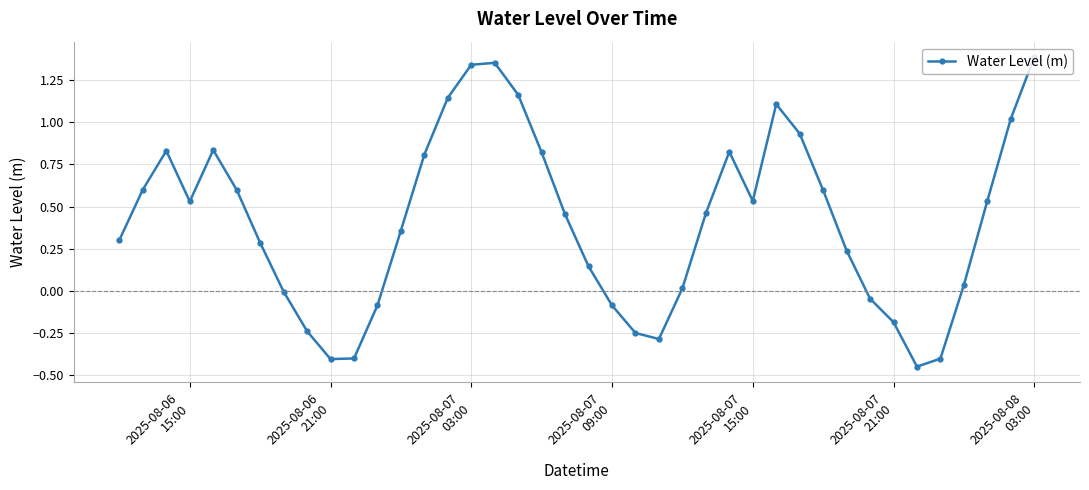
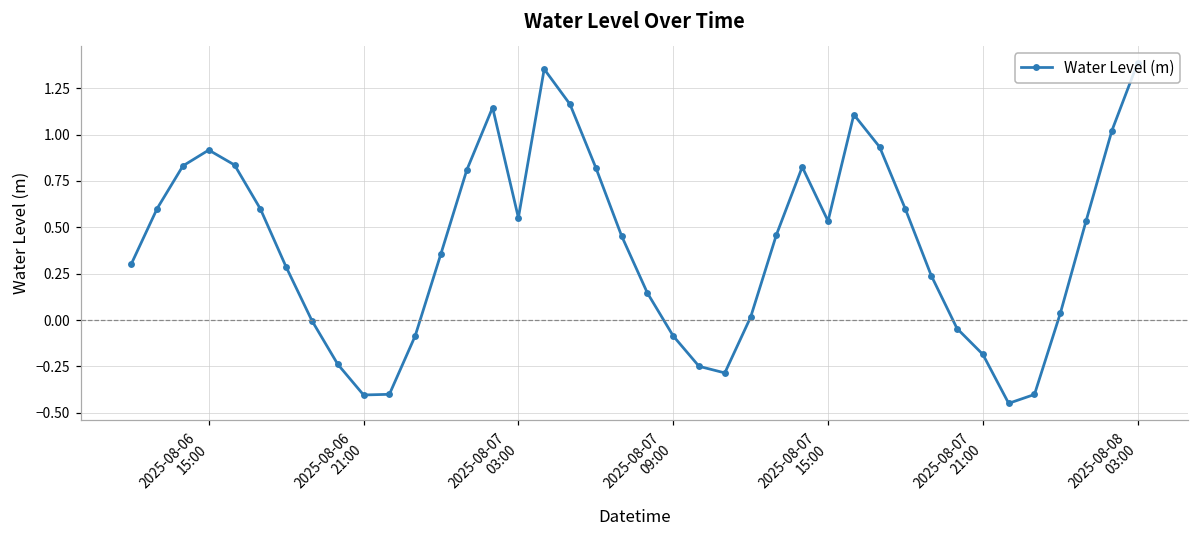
2025-08-06 15:00: 0.53 -> 0.92
2025-08-07 03:00: 1.34 -> 0.55
